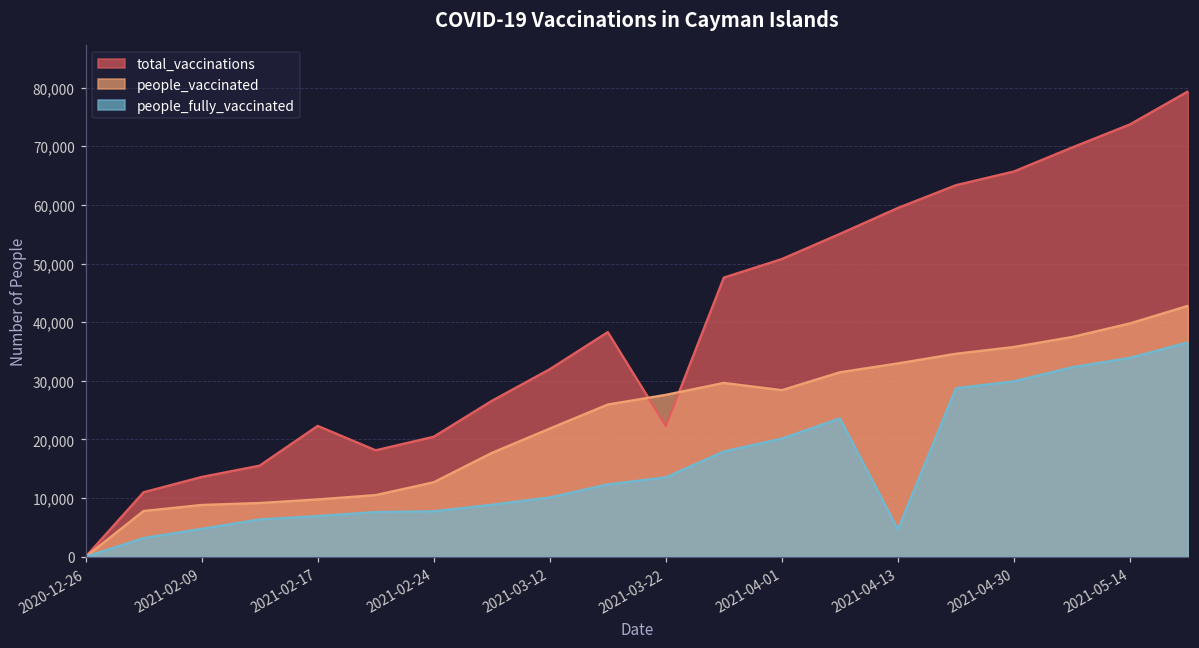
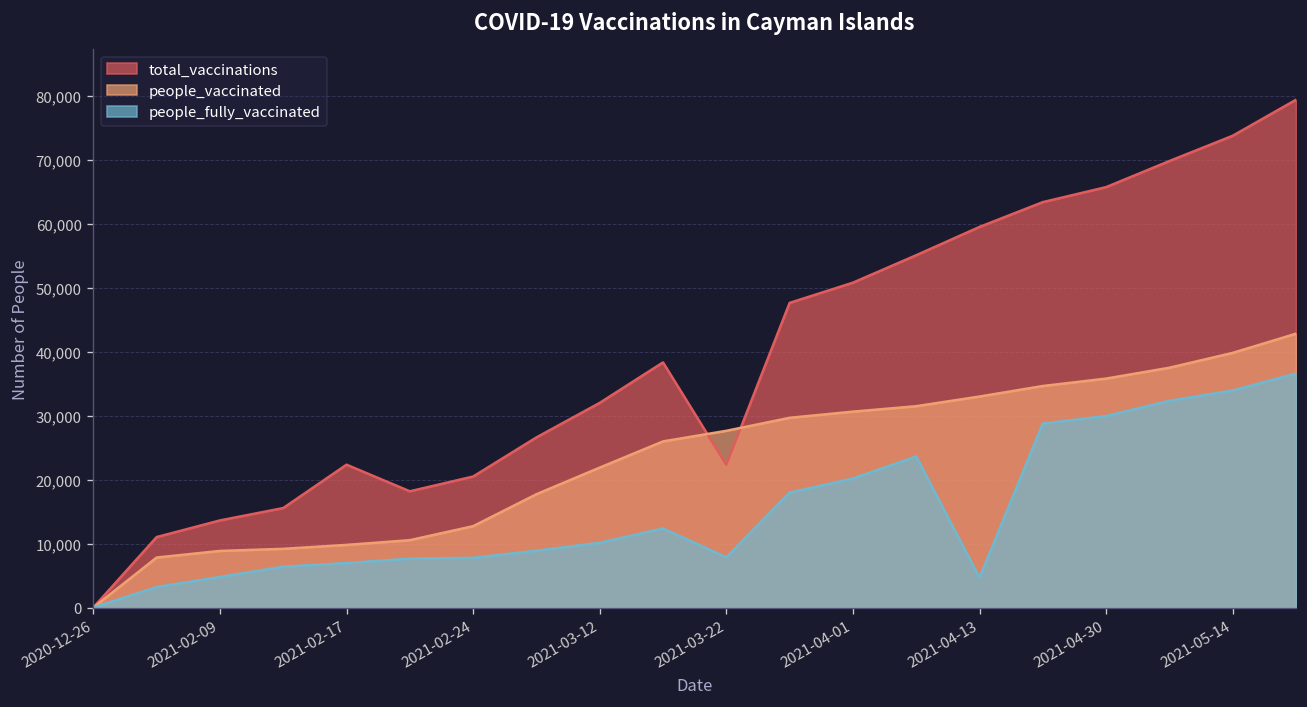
people_fully_vaccinated, 2021-03-22: 14,000 -> 8,000
people_vaccinated, 2021-04-01: 28,000 -> 31,000
